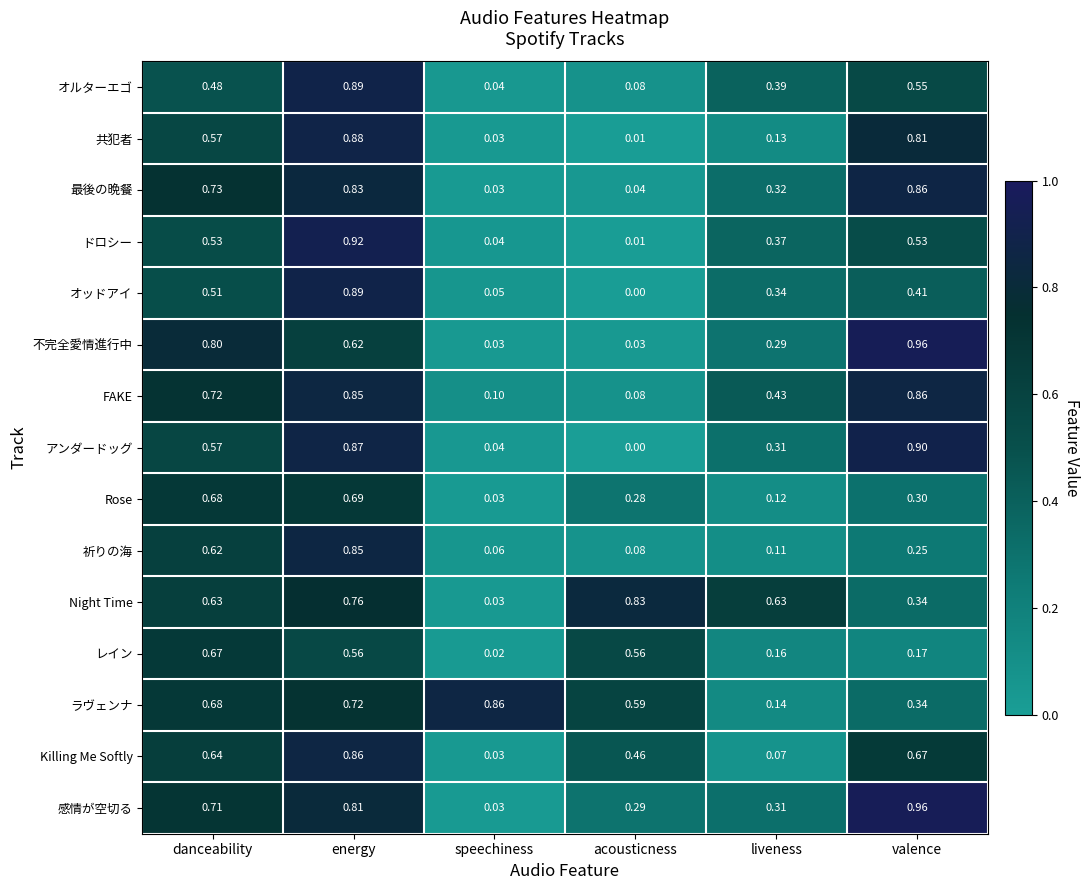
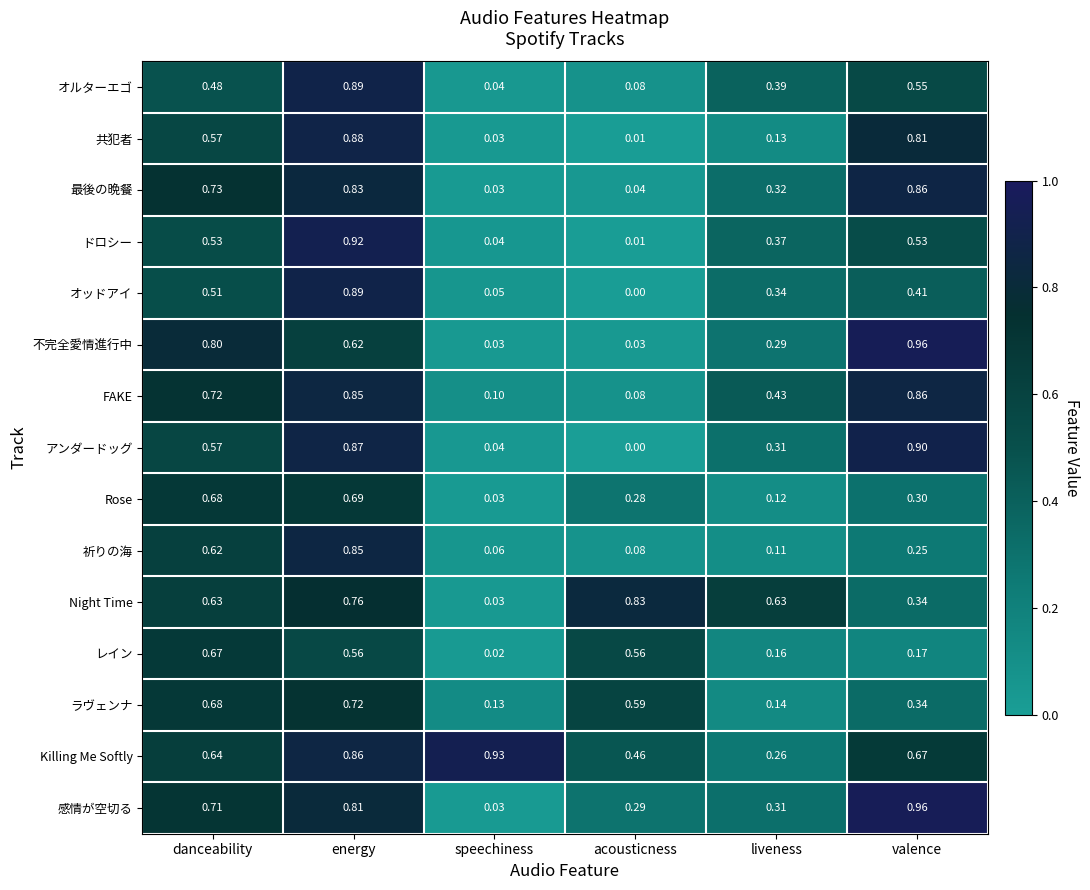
ラヴェンナ, speechiness: 0.86 -> 0.13
Killing Me Softly, speechiness: 0.03 -> 0.93
Killing Me Softly, liveness: 0.07 -> 0.26
